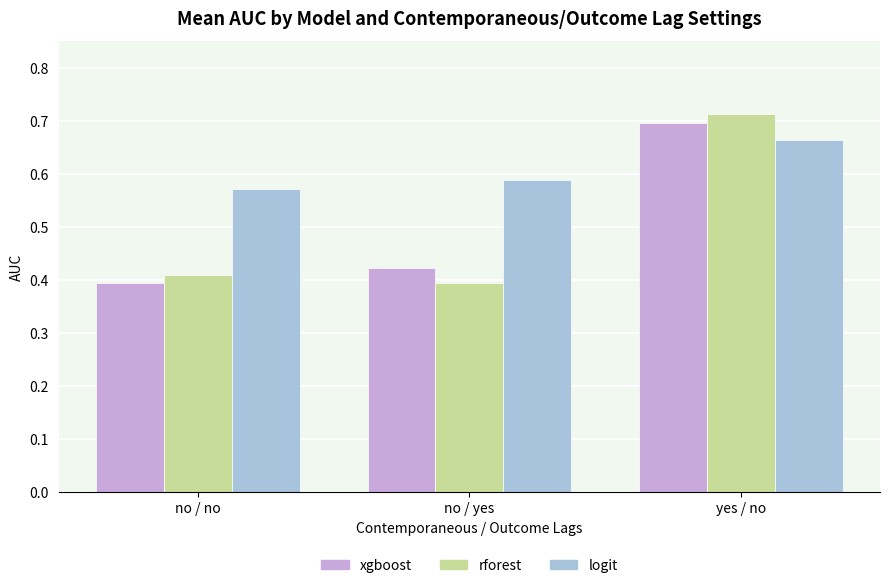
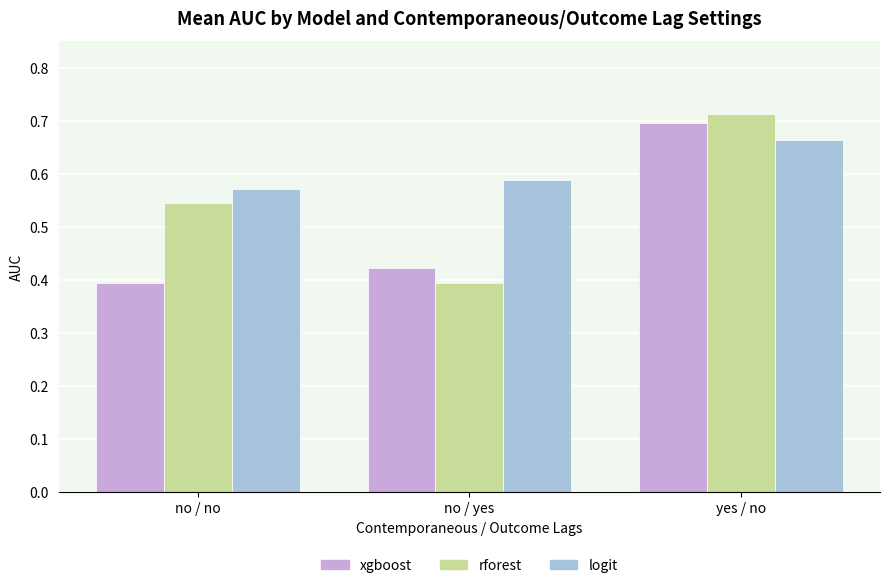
rforest, no / no: 0.41 -> 0.54
